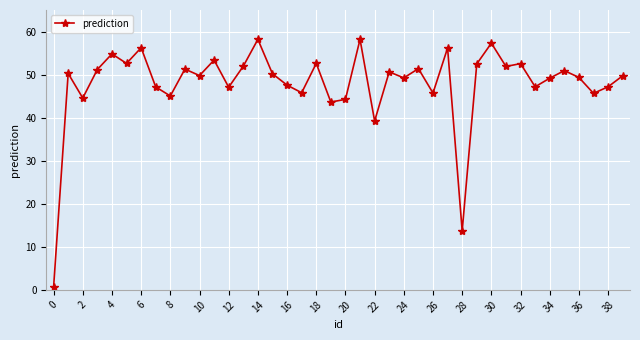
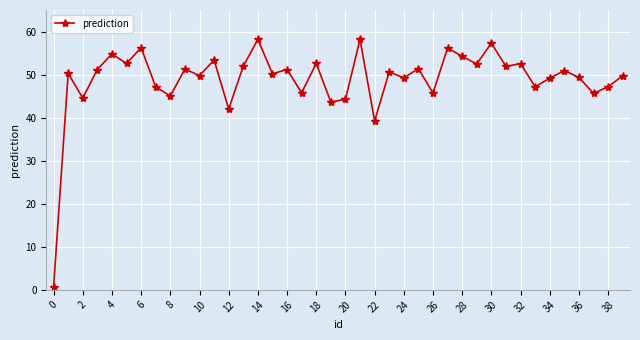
12: 47 -> 42
16: 48 -> 51
28: 14 -> 54
